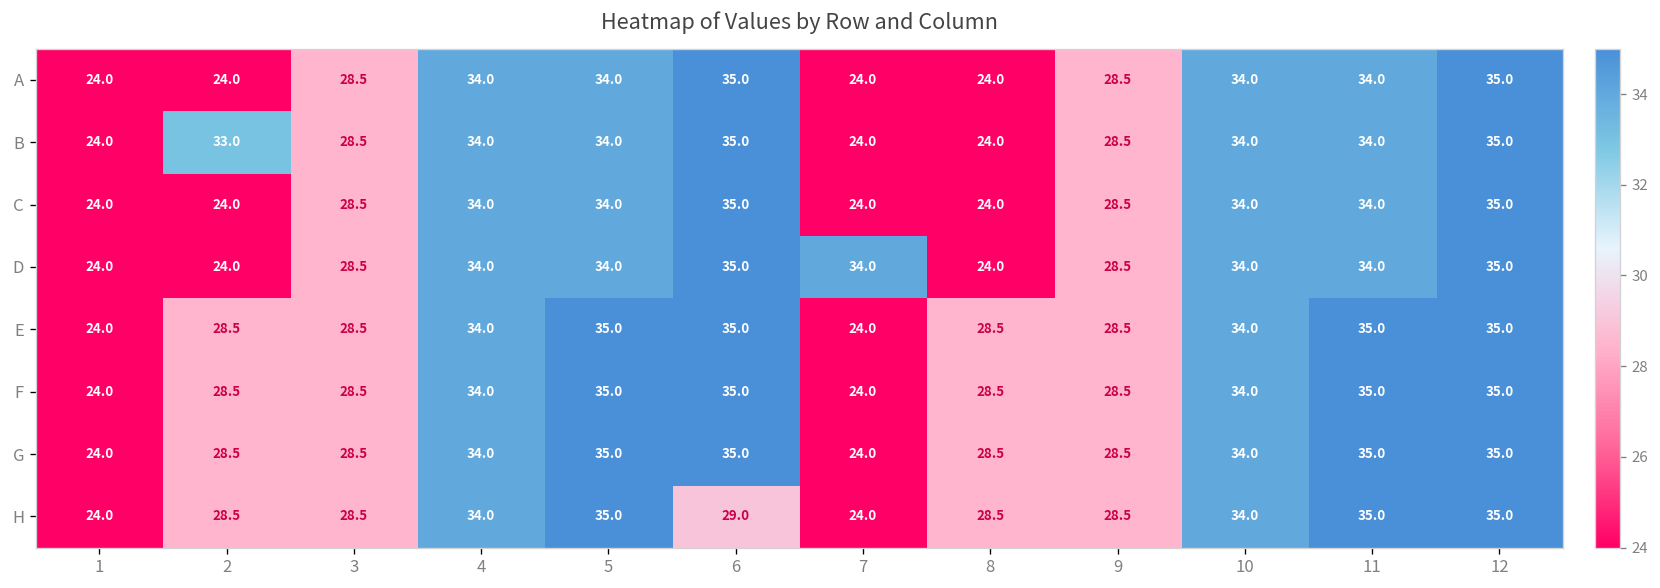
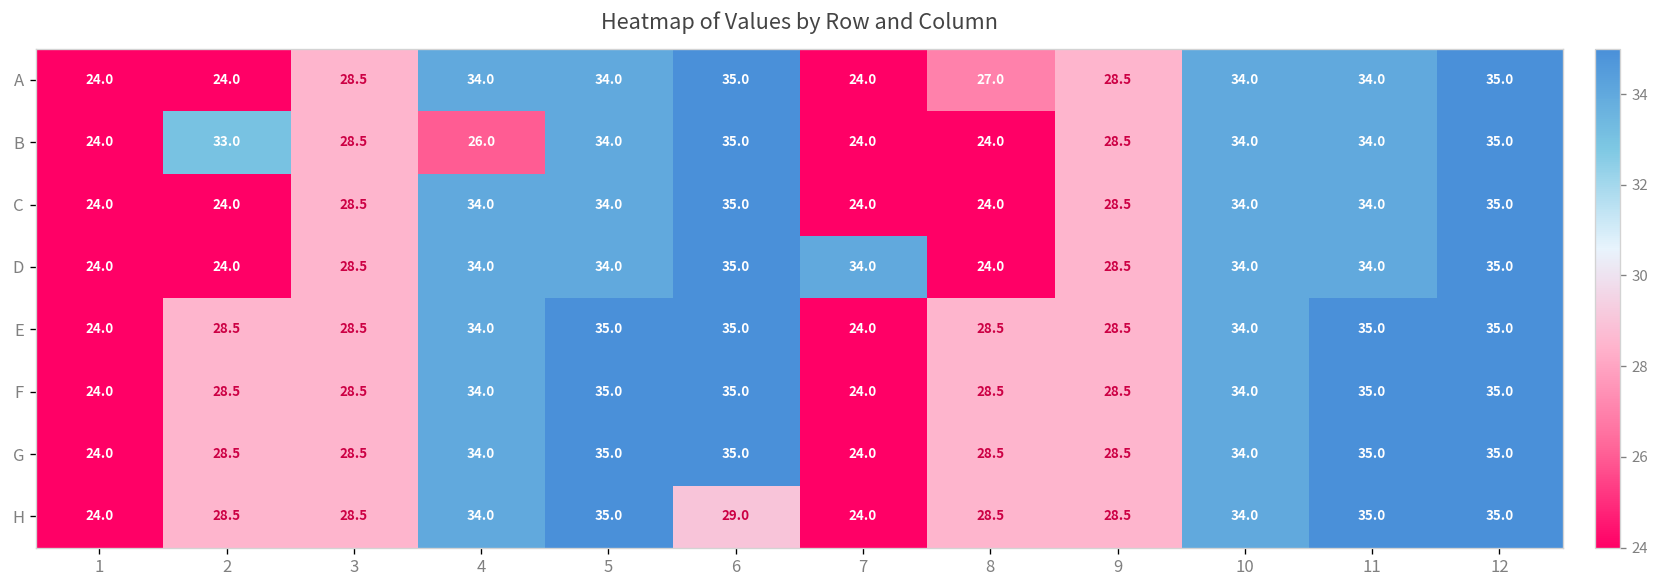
A, 8: 24.0 -> 27.0
B, 4: 34.0 -> 26.0
